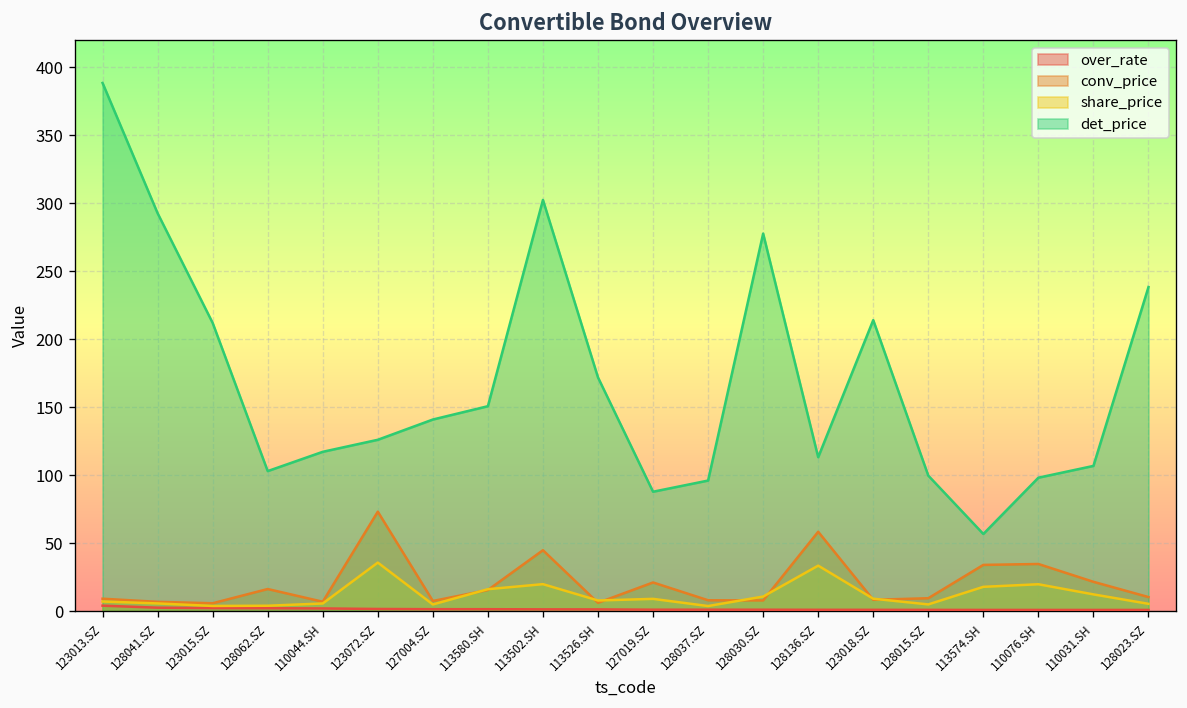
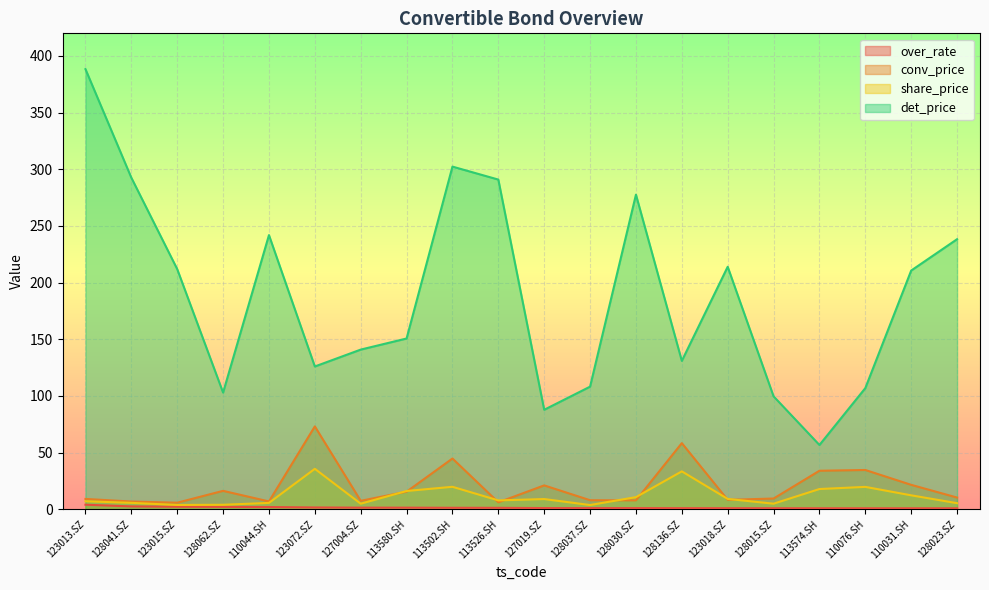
det_price, 110044.SH: 117 -> 242
det_price, 113526.SH: 172 -> 291
det_price, 128037.SZ: 96 -> 108
det_price, 128136.SZ: 113 -> 131
det_price, 110076.SH: 98 -> 107
det_price, 110031.SH: 107 -> 211
